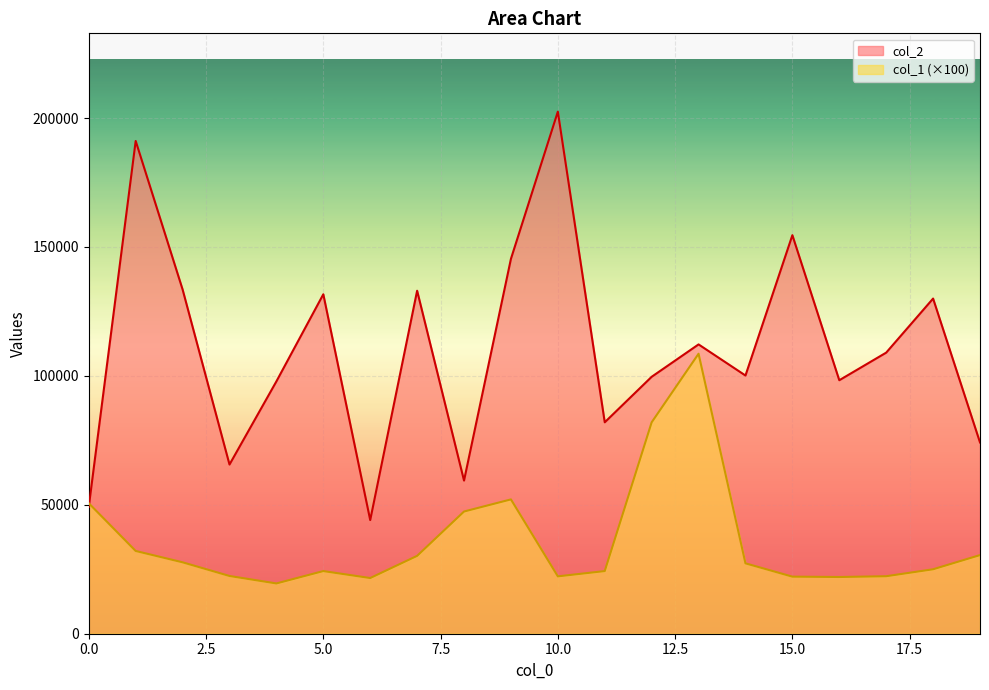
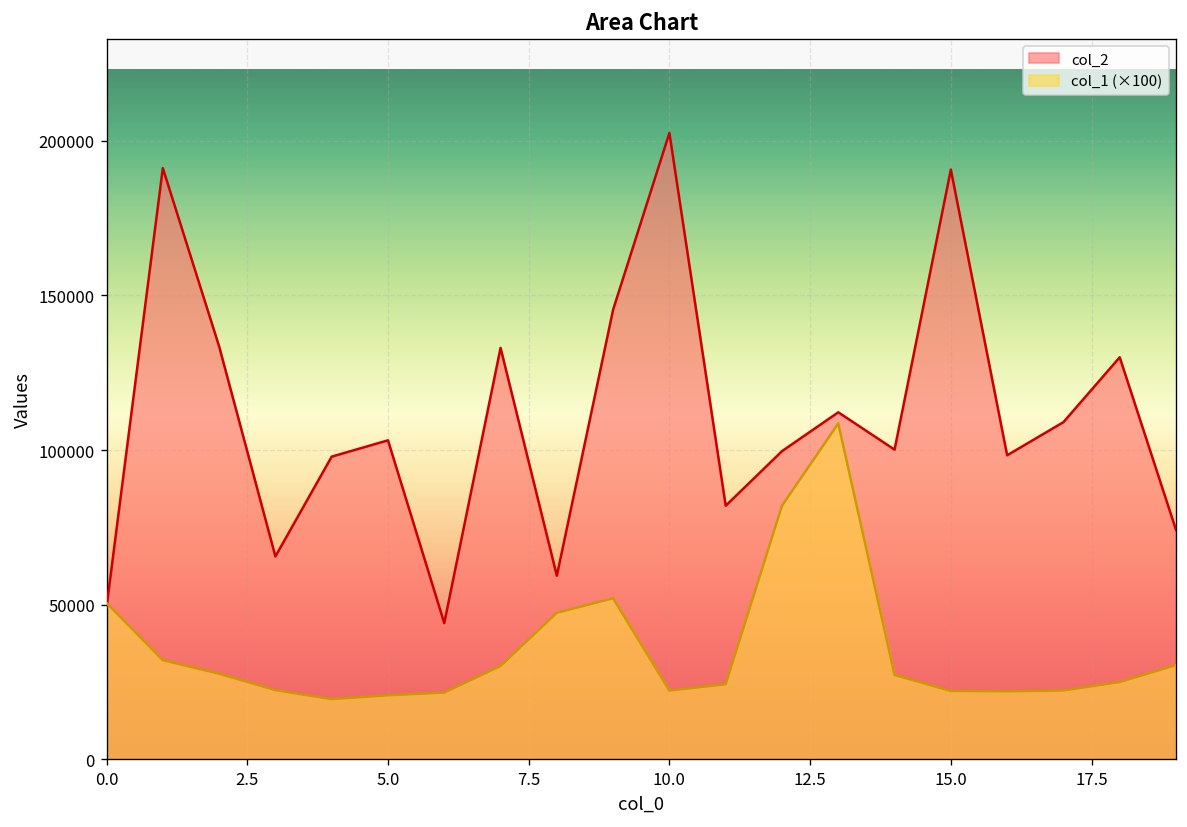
col_2, 5.0: 132000 -> 103000
col_1 (×100), 5.0: 24000 -> 21000
col_2, 15.0: 155000 -> 191000
